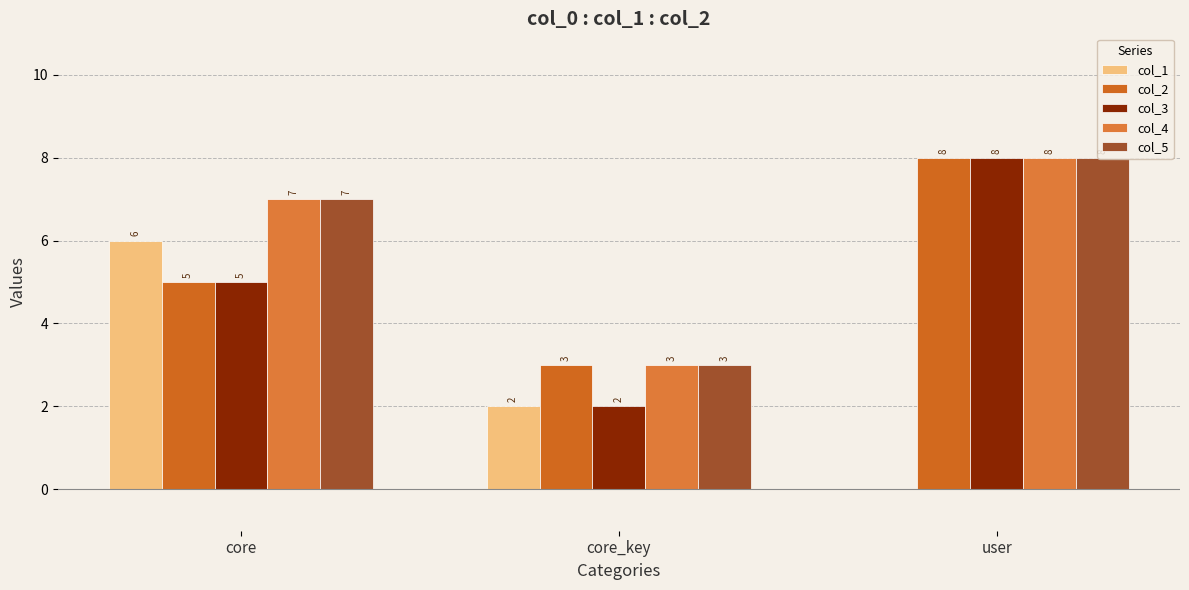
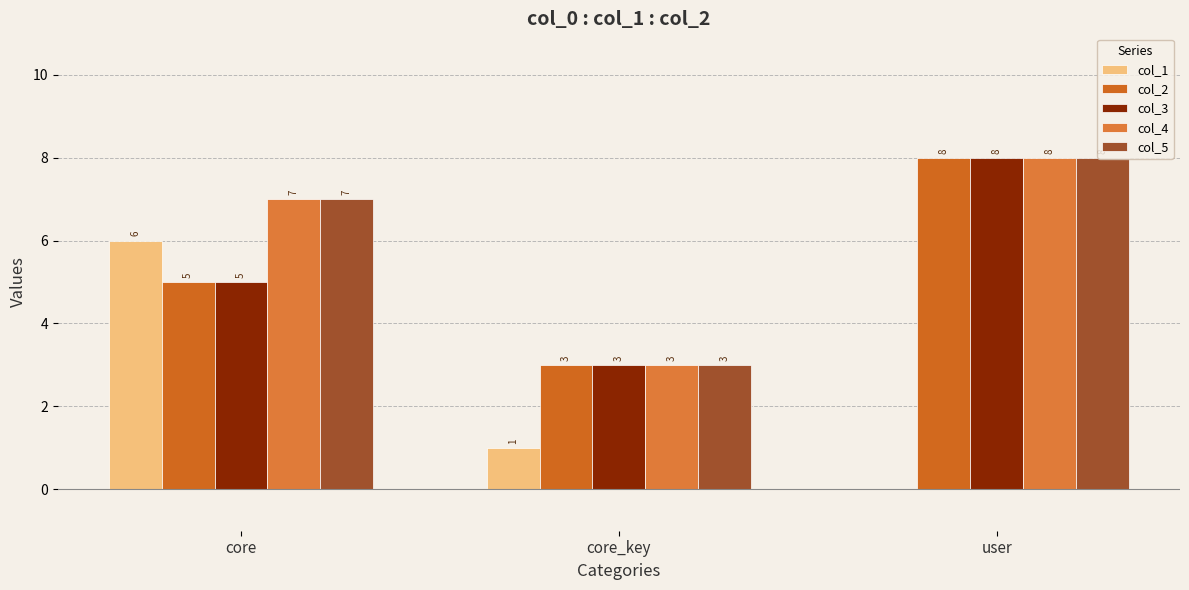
col_1, core_key: 2 -> 1
col_3, core_key: 2 -> 3
